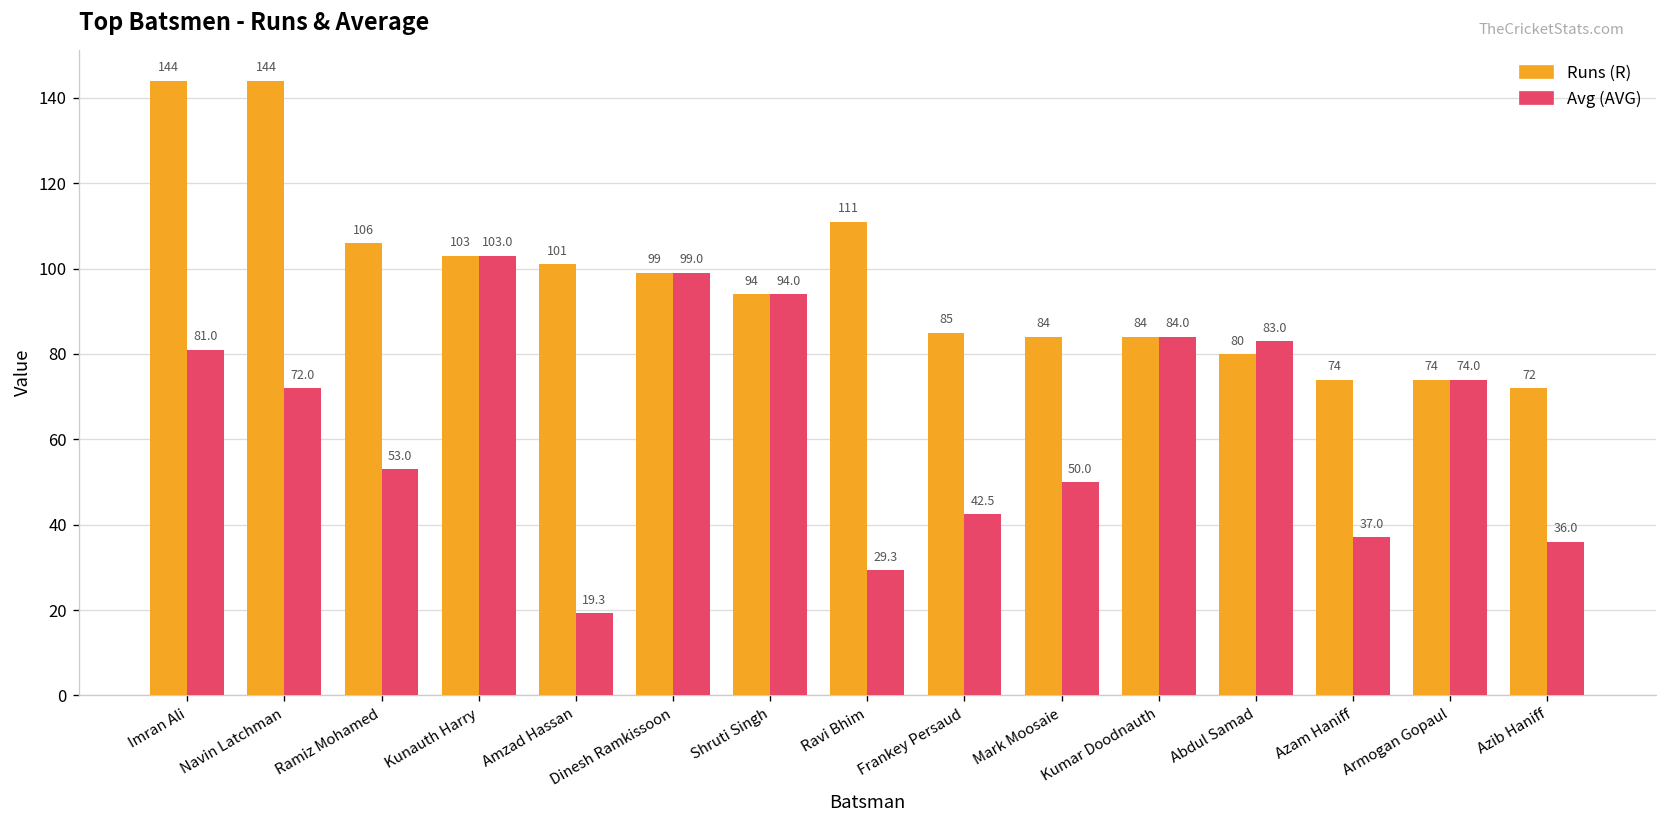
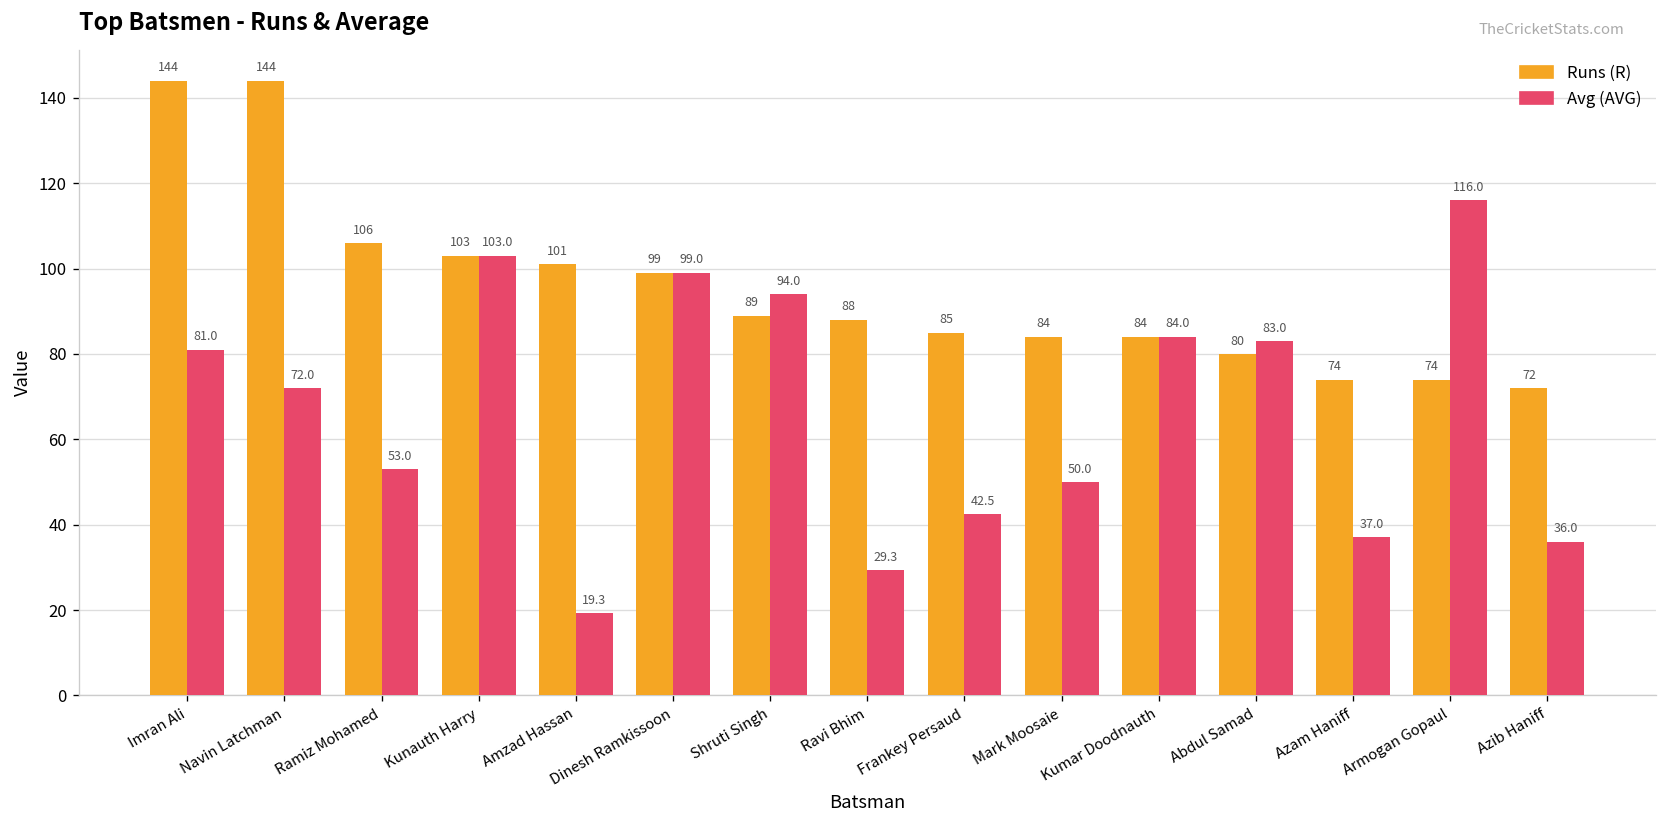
Runs (R), Shruti Singh: 94 -> 89
Runs (R), Ravi Bhim: 111 -> 88
Avg (AVG), Armogan Gopaul: 74.0 -> 116.0
